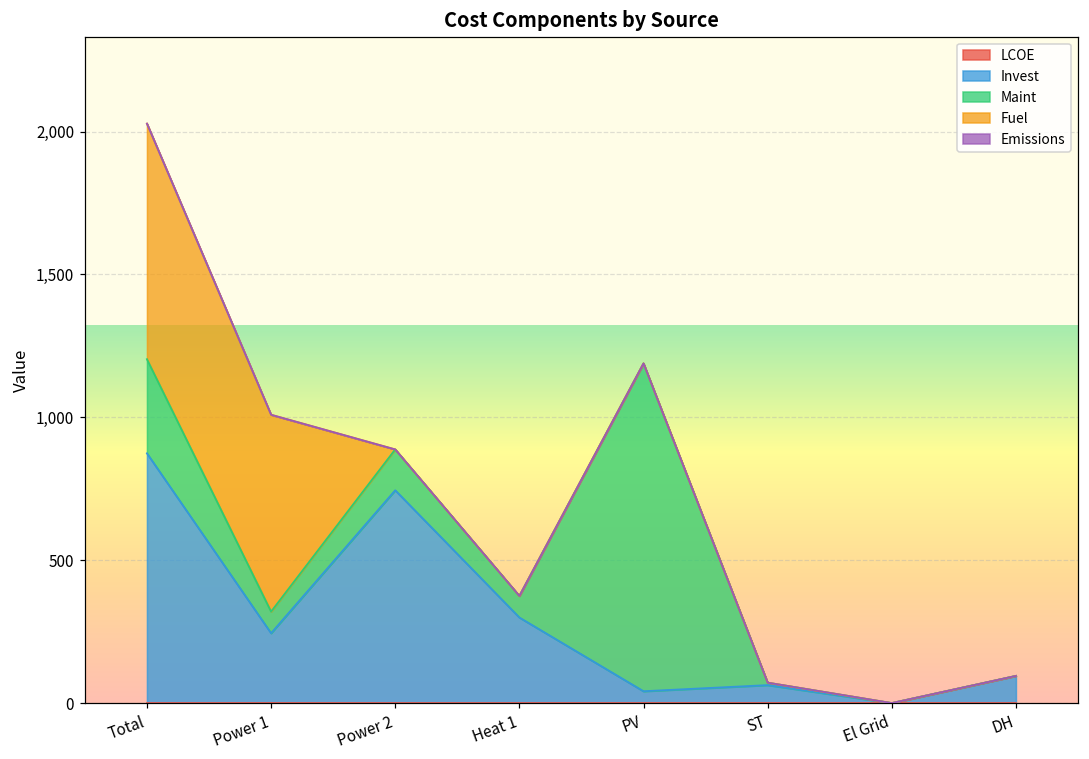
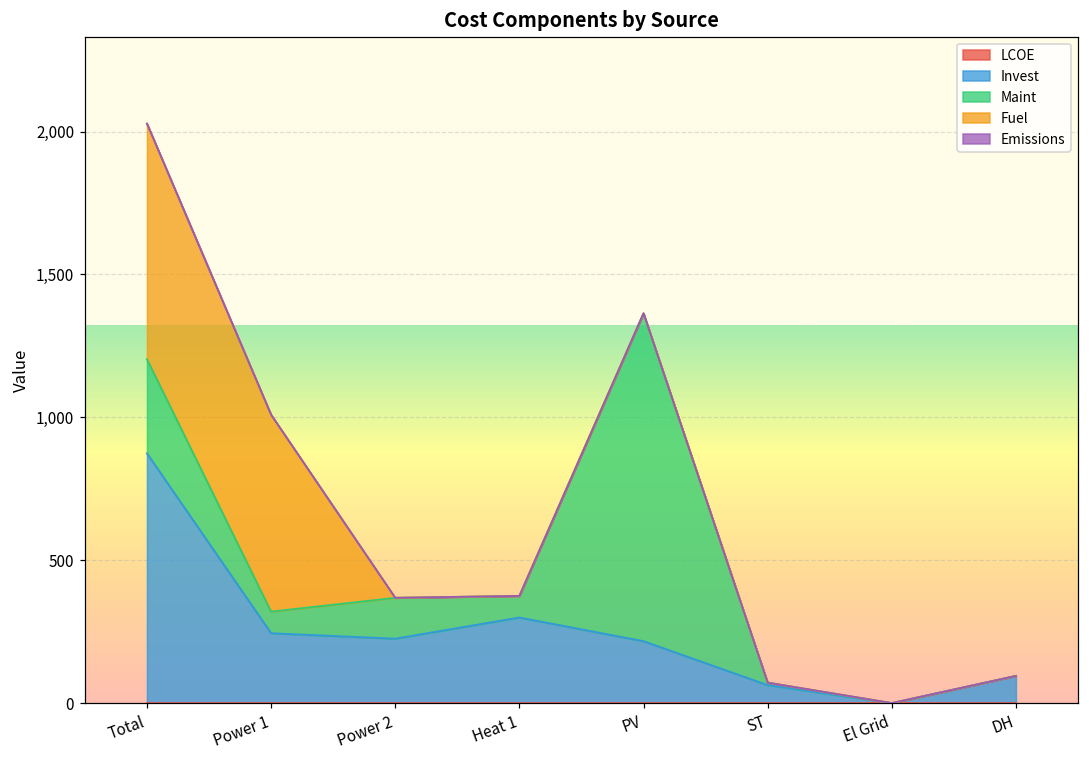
Invest, Power 2: 740 -> 230
Invest, PV: 40 -> 220
